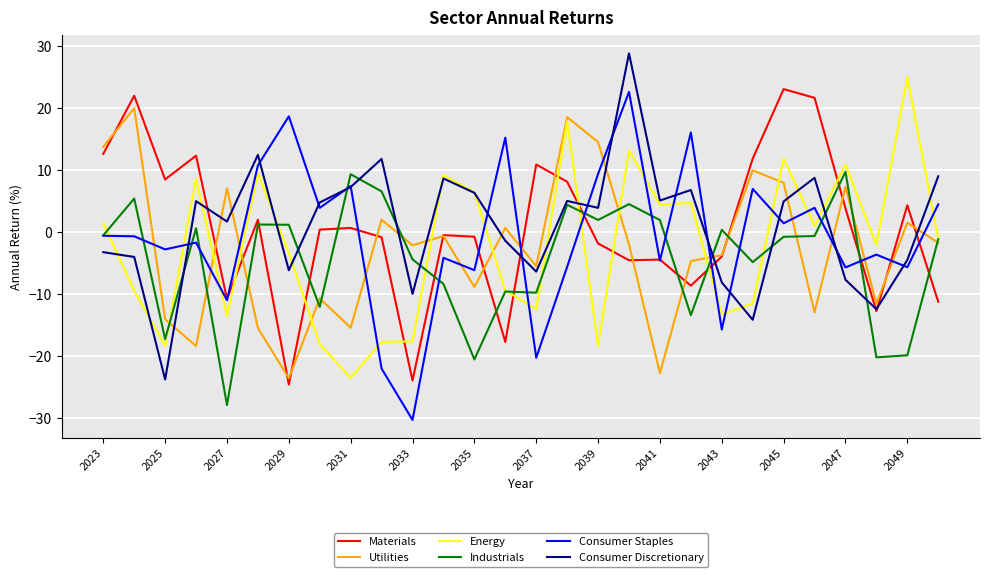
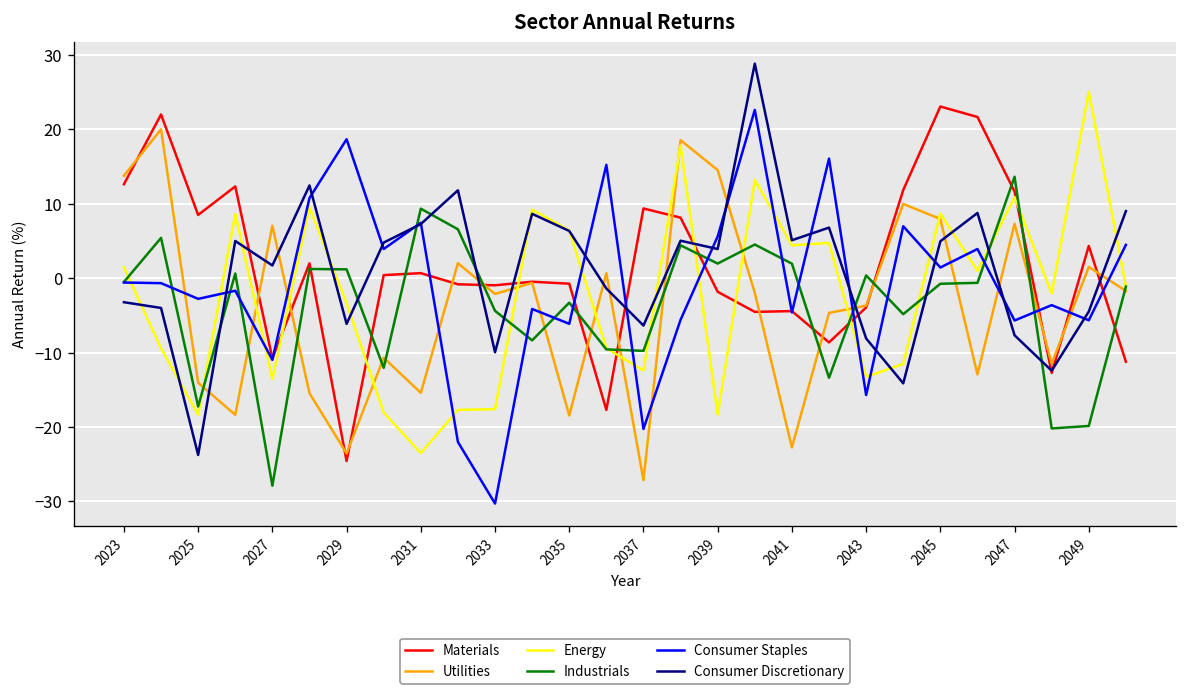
Materials, 2033: -24 -> -1
Utilities, 2035: -9 -> -18
Industrials, 2035: -21 -> -3
Materials, 2037: 11 -> 9
Utilities, 2037: -5 -> -27
Consumer Staples, 2039: 9 -> 6
Energy, 2045: 12 -> 9
Materials, 2047: 4 -> 12
Industrials, 2047: 10 -> 14
